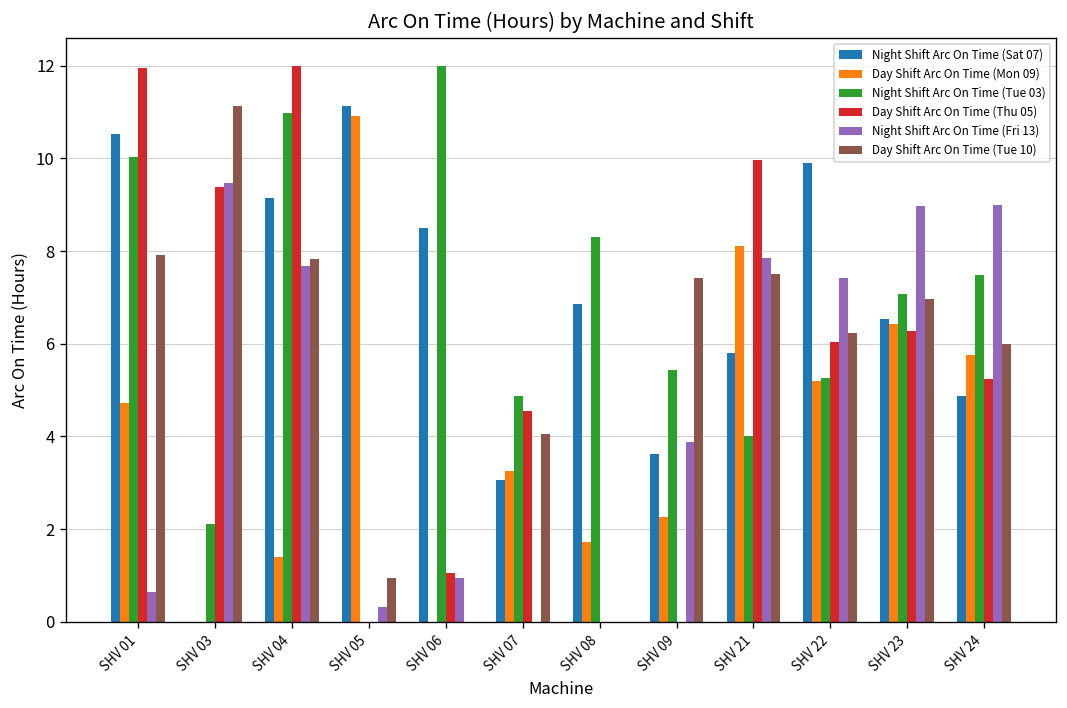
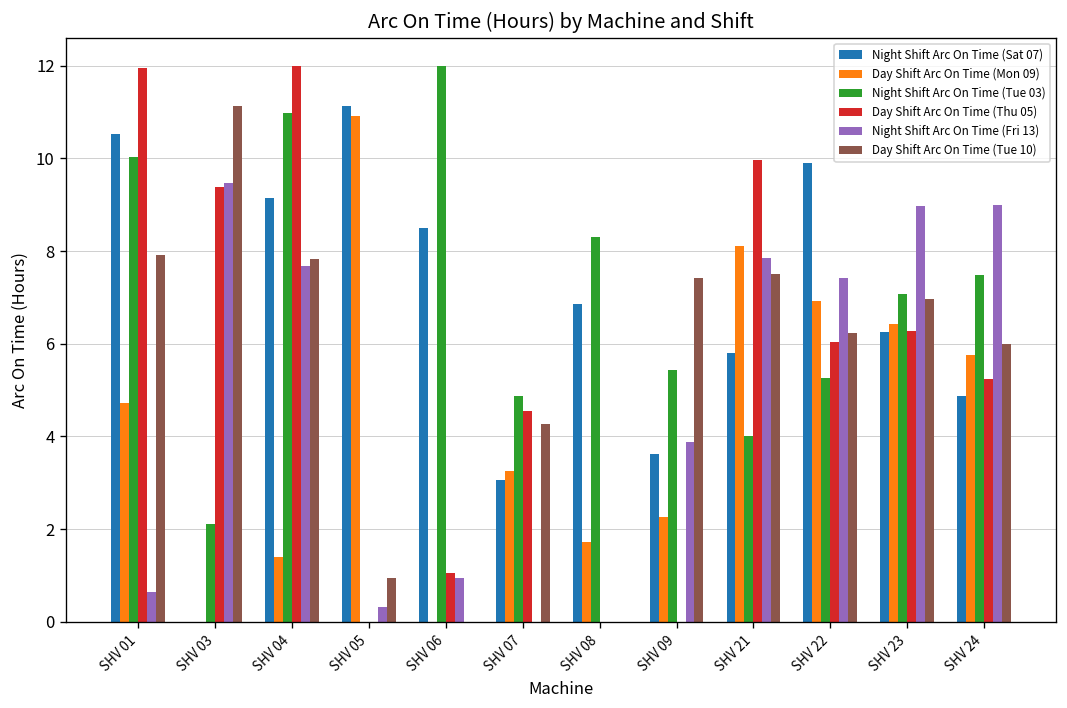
Day Shift Arc On Time (Tue 10), SHV 07: 4.1 -> 4.3
Day Shift Arc On Time (Mon 09), SHV 22: 5.2 -> 6.9
Night Shift Arc On Time (Sat 07), SHV 23: 6.5 -> 6.3
